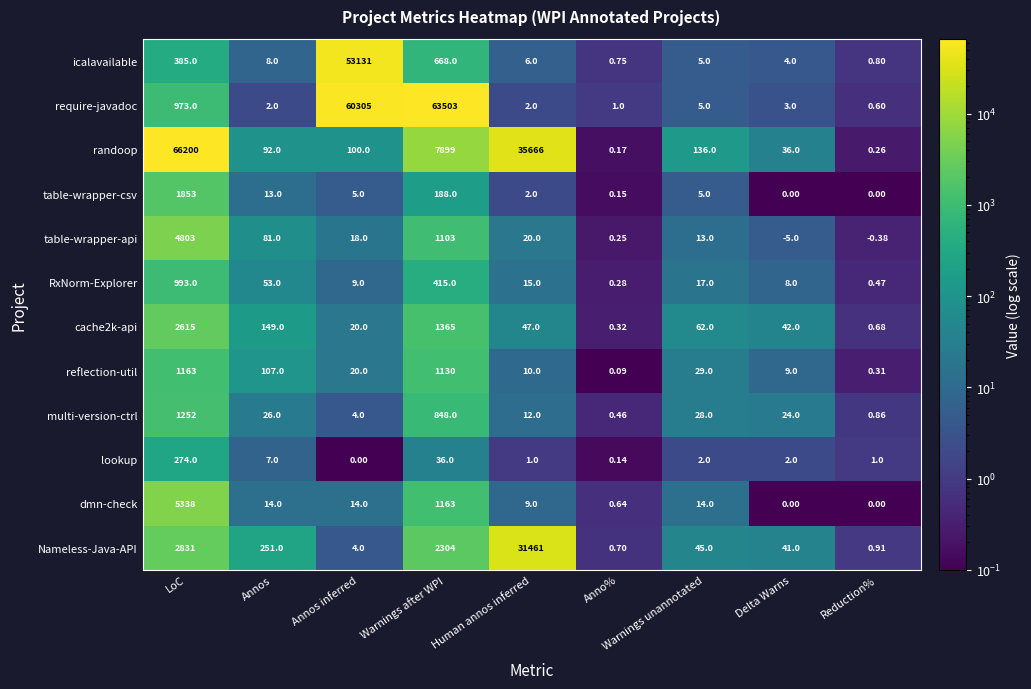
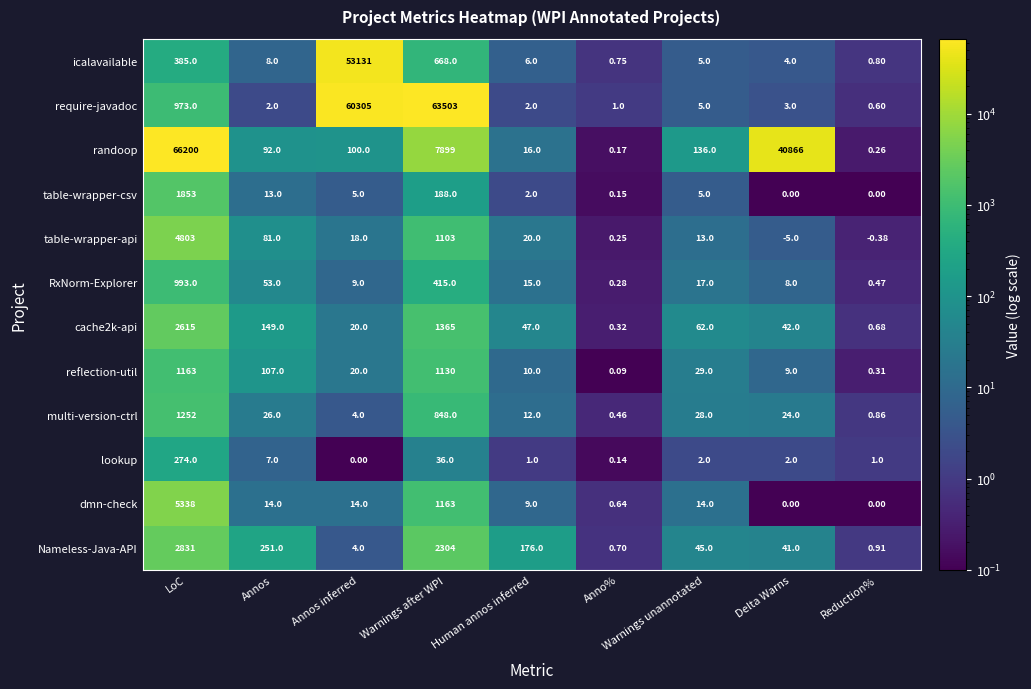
randoop, Human annos inferred: 35666 -> 16.0
randoop, Delta Warns: 36.0 -> 40866
Nameless-Java-API, Human annos inferred: 31461 -> 176.0
